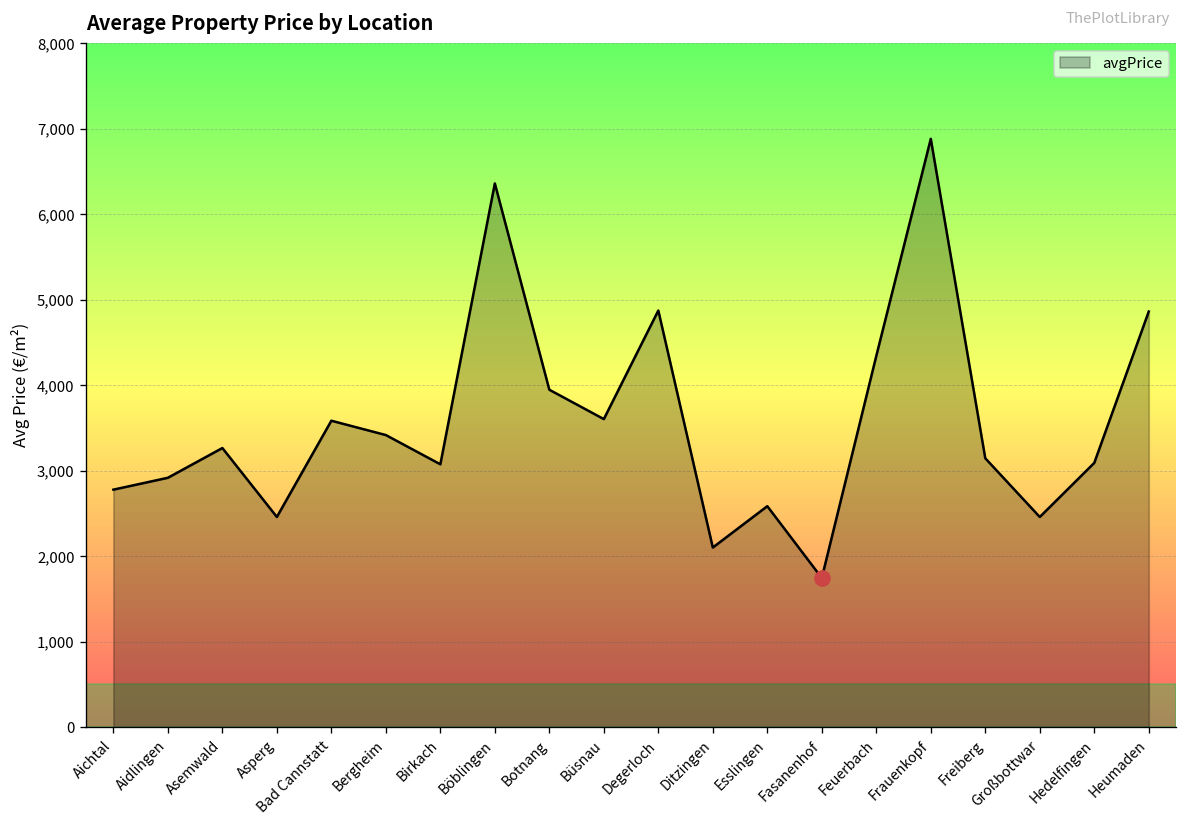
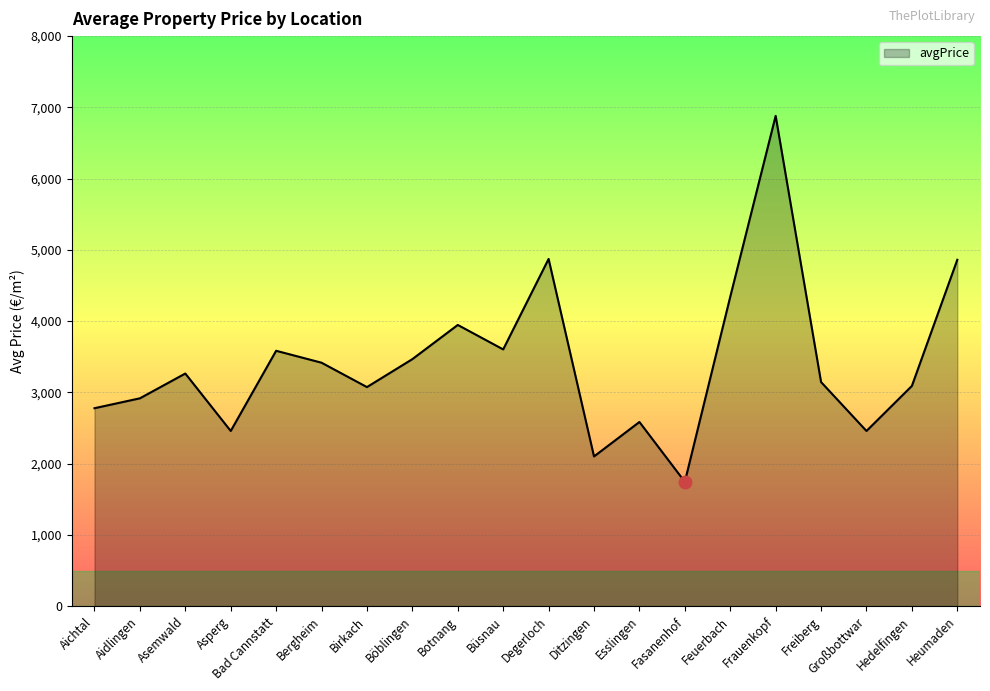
avgPrice, Böblingen: 6,400 -> 3,500
